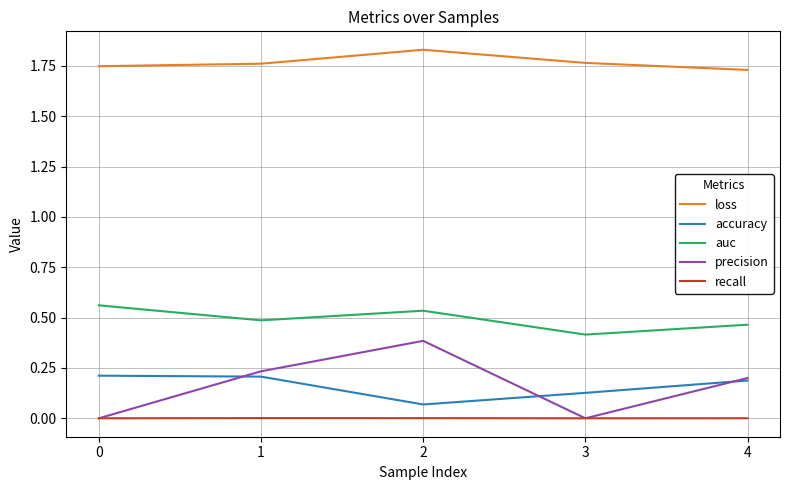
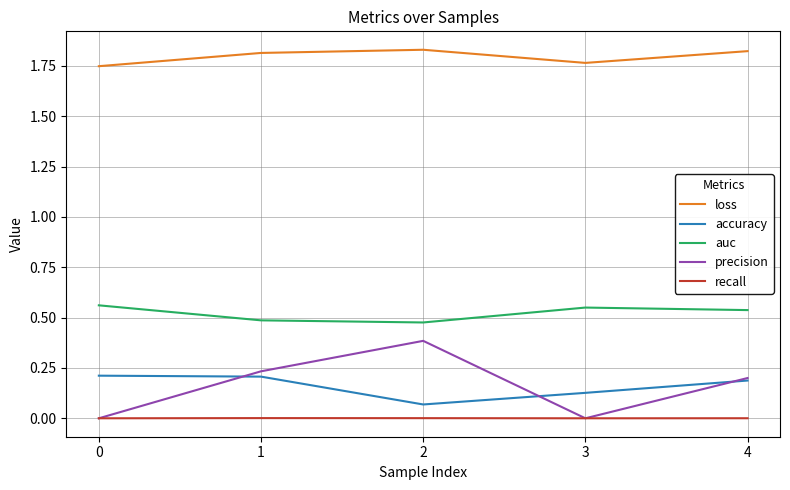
loss, 1: 1.76 -> 1.81
auc, 2: 0.53 -> 0.48
auc, 3: 0.42 -> 0.55
loss, 4: 1.73 -> 1.82
auc, 4: 0.46 -> 0.54
